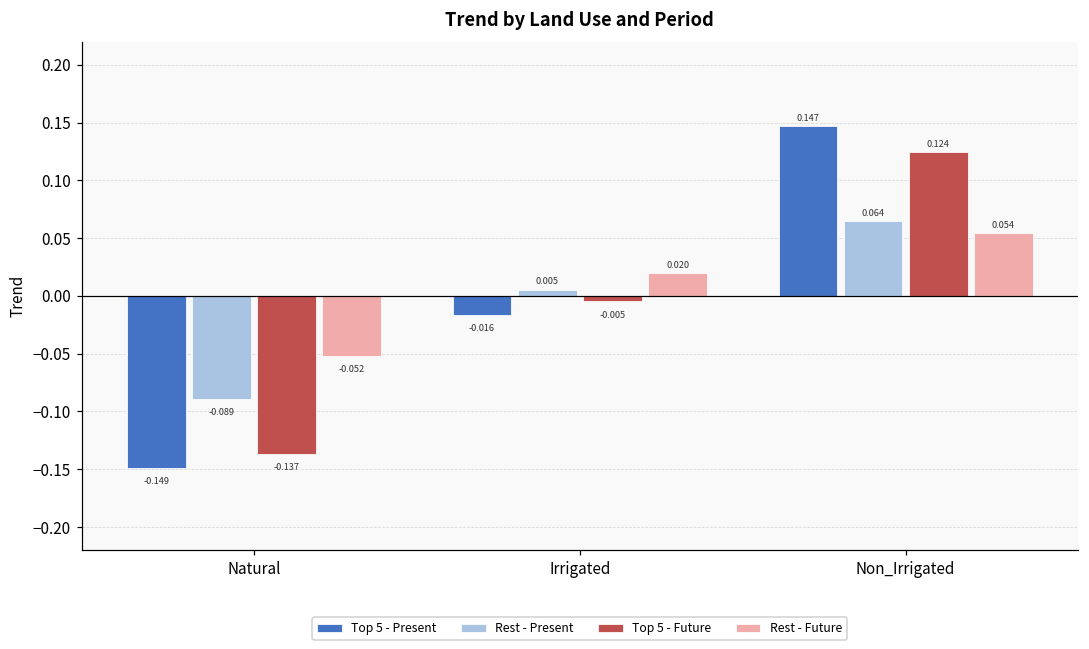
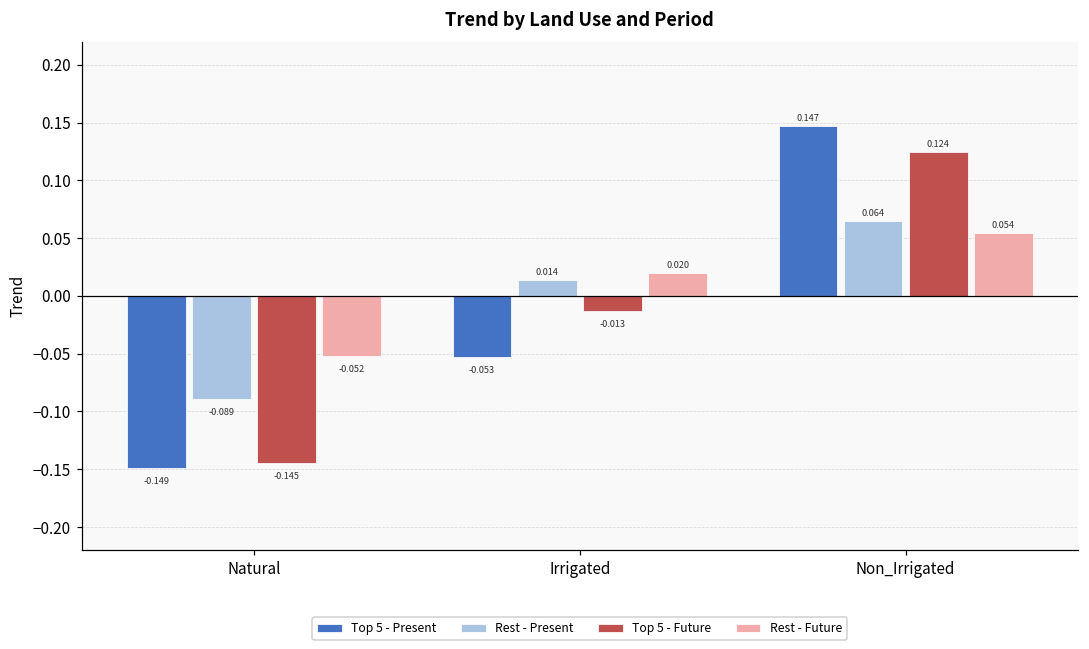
Top 5 - Future, Natural: -0.137 -> -0.145
Top 5 - Present, Irrigated: -0.016 -> -0.053
Rest - Present, Irrigated: 0.005 -> 0.014
Top 5 - Future, Irrigated: -0.005 -> -0.013
